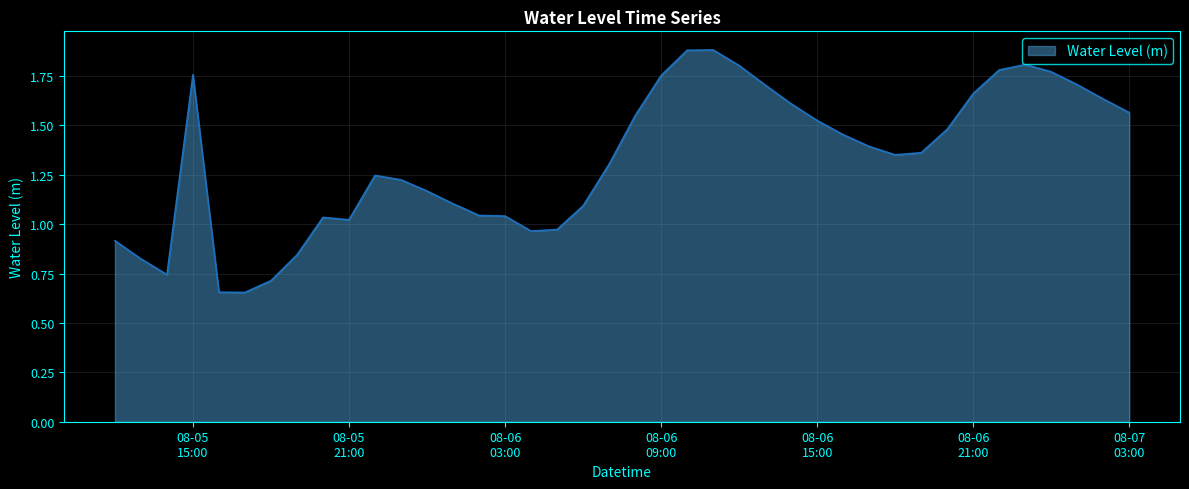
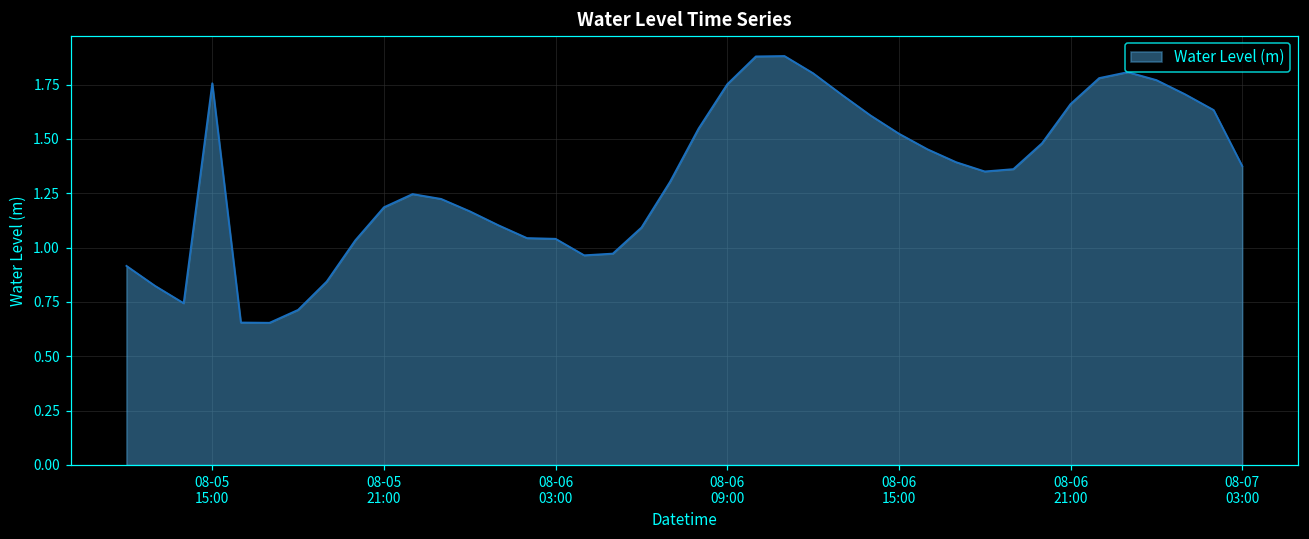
08-05 21:00: 1.02 -> 1.19
08-07 03:00: 1.56 -> 1.38
